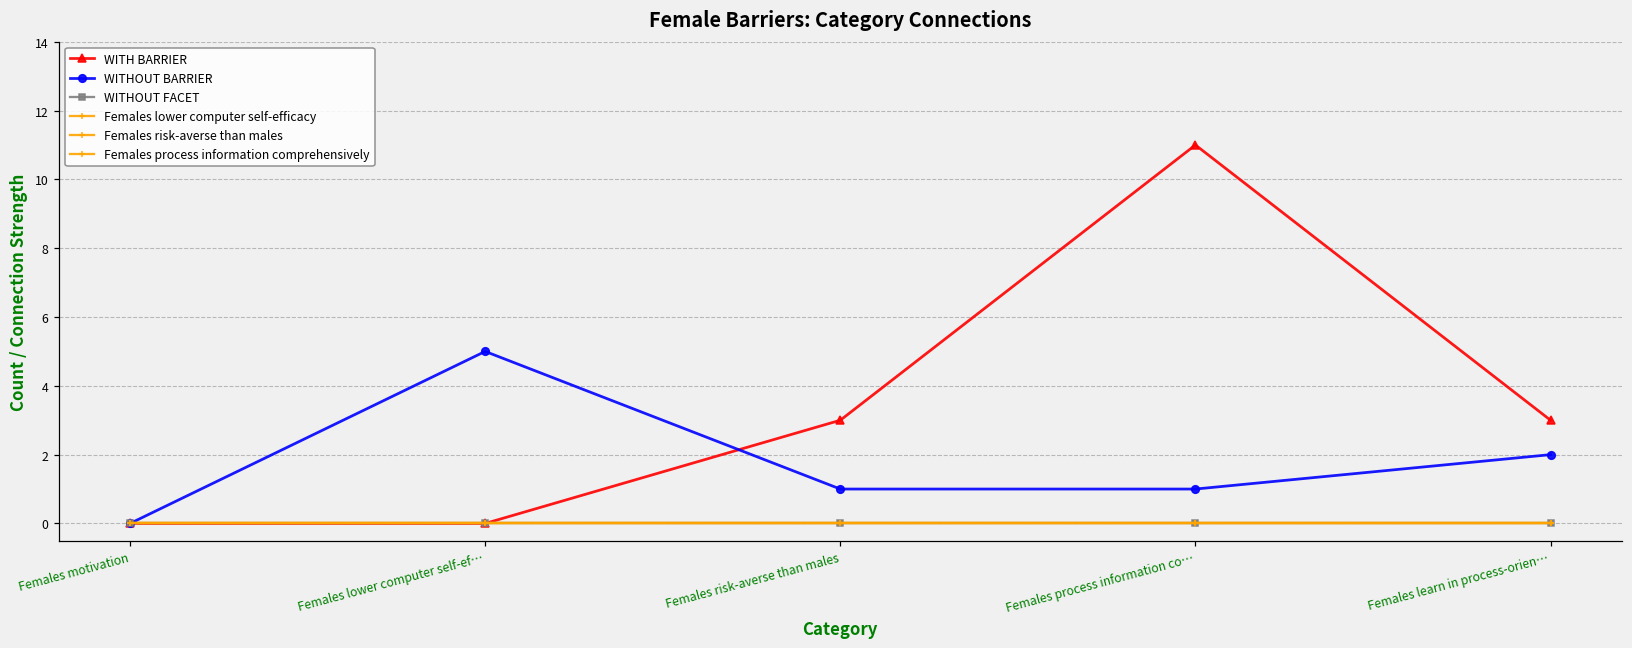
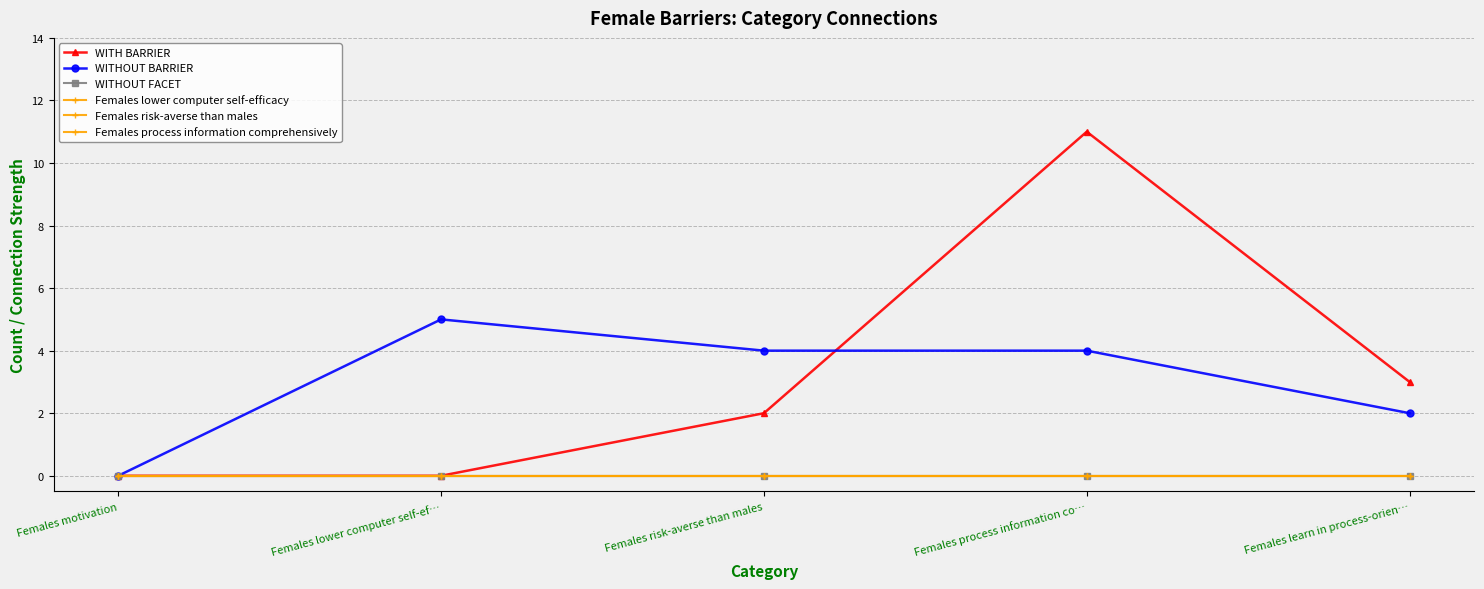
WITH BARRIER, Females risk-averse than males: 3 -> 2
WITHOUT BARRIER, Females risk-averse than males: 1 -> 4
WITHOUT BARRIER, Females process information co…: 1 -> 4
